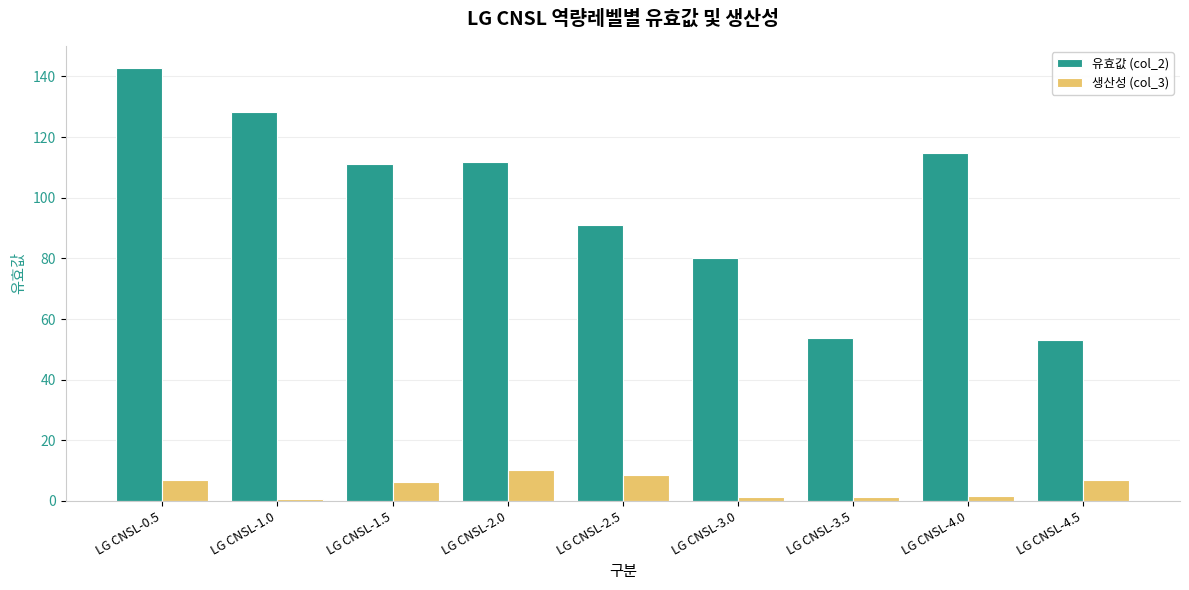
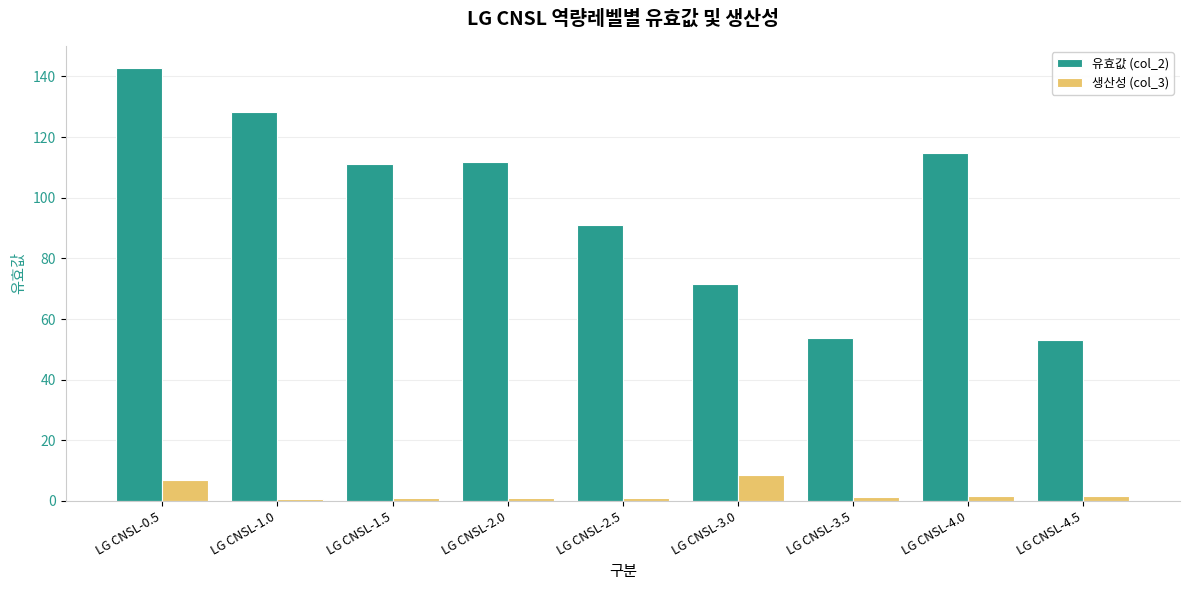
생산성 (col_3), LG CNSL-1.5: 6 -> 1
생산성 (col_3), LG CNSL-2.0: 10 -> 1
생산성 (col_3), LG CNSL-2.5: 9 -> 1
유효값 (col_2), LG CNSL-3.0: 80 -> 72
생산성 (col_3), LG CNSL-3.0: 1 -> 9
생산성 (col_3), LG CNSL-4.5: 7 -> 2
